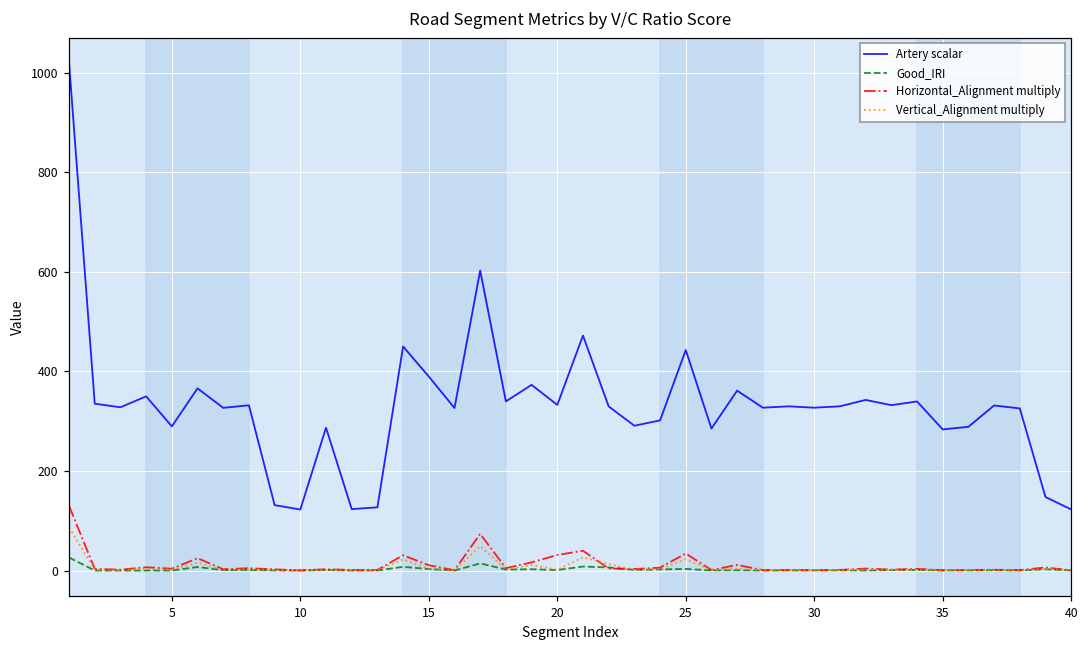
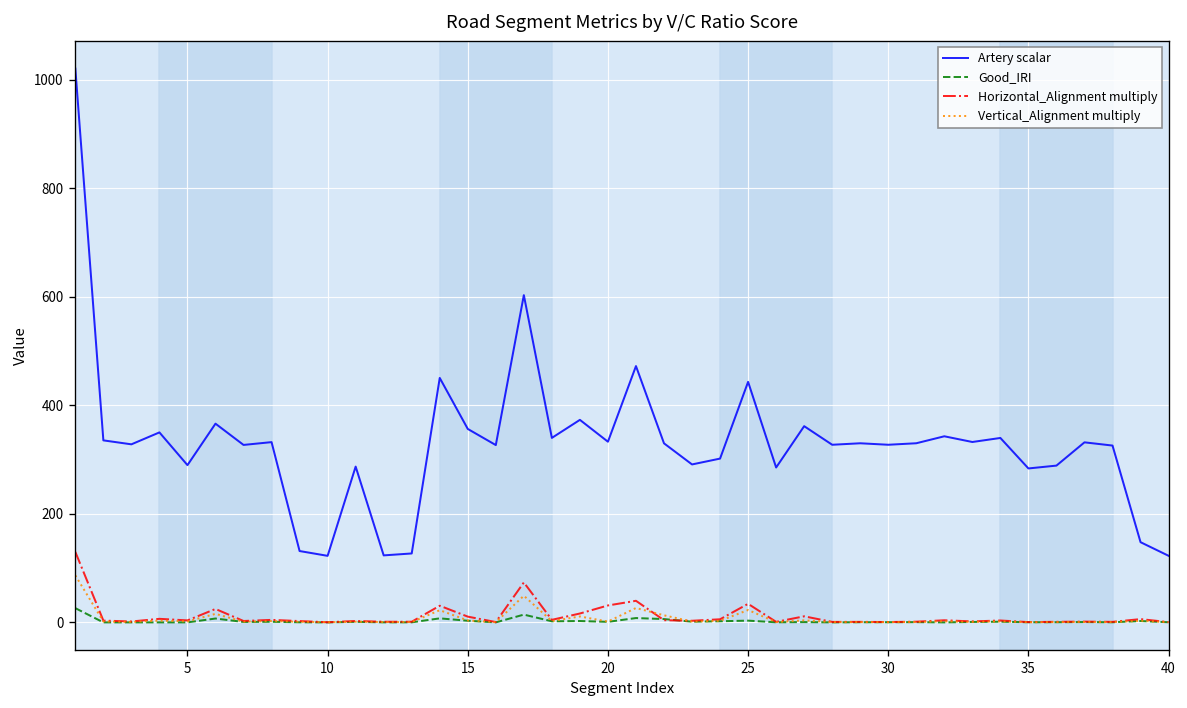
Artery scalar, 15: 390 -> 360
